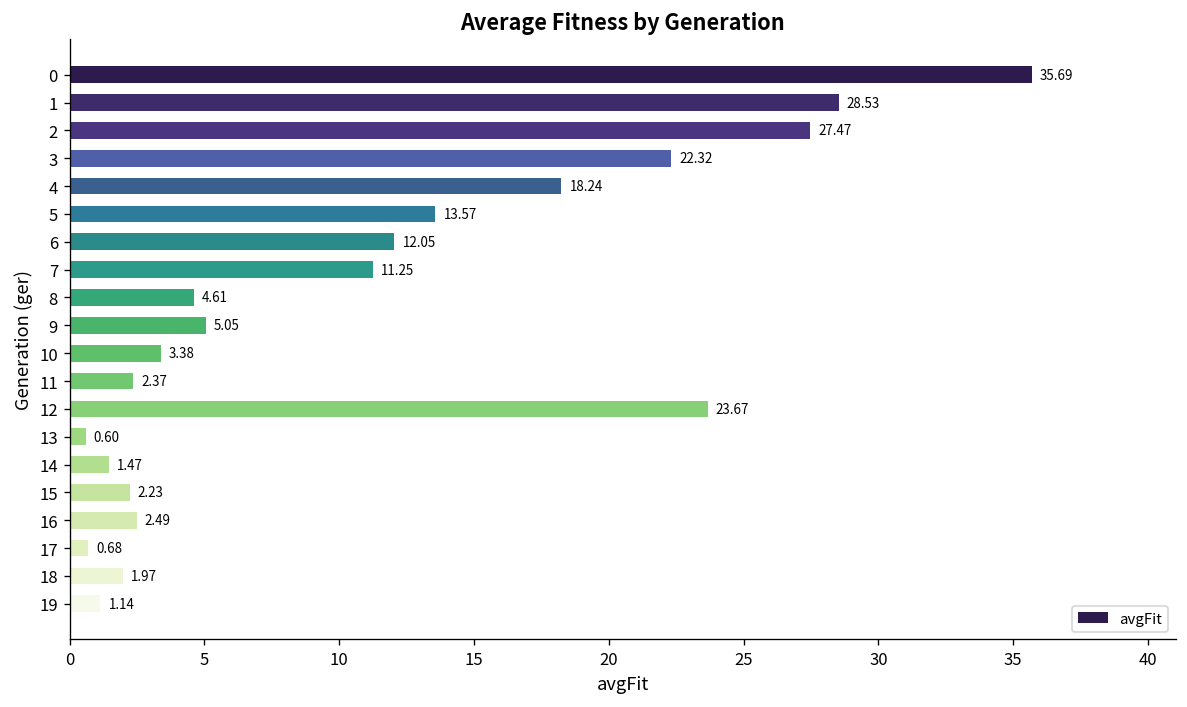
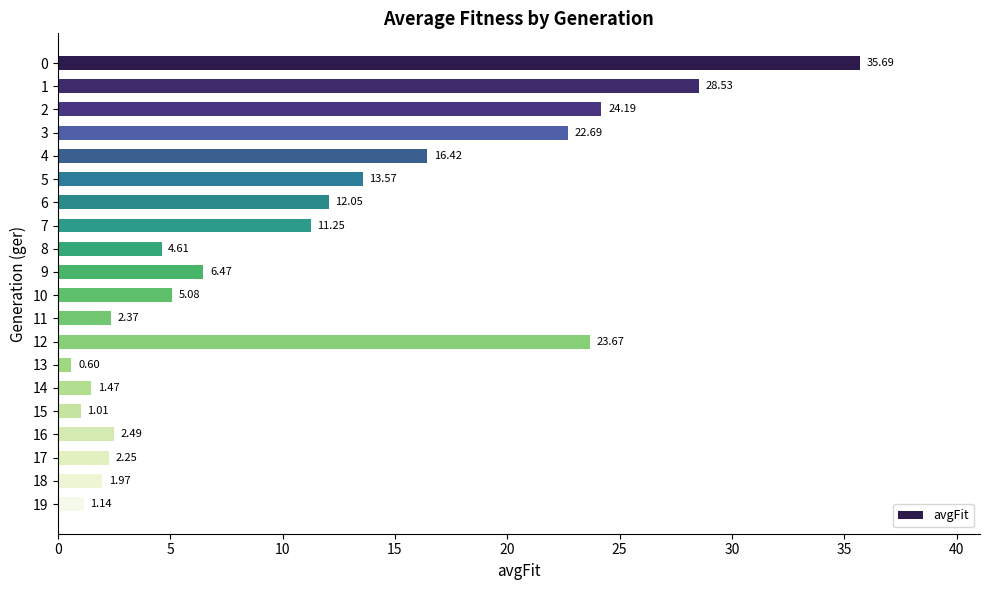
2: 27.47 -> 24.19
3: 22.32 -> 22.69
4: 18.24 -> 16.42
9: 5.05 -> 6.47
10: 3.38 -> 5.08
15: 2.23 -> 1.01
17: 0.68 -> 2.25
